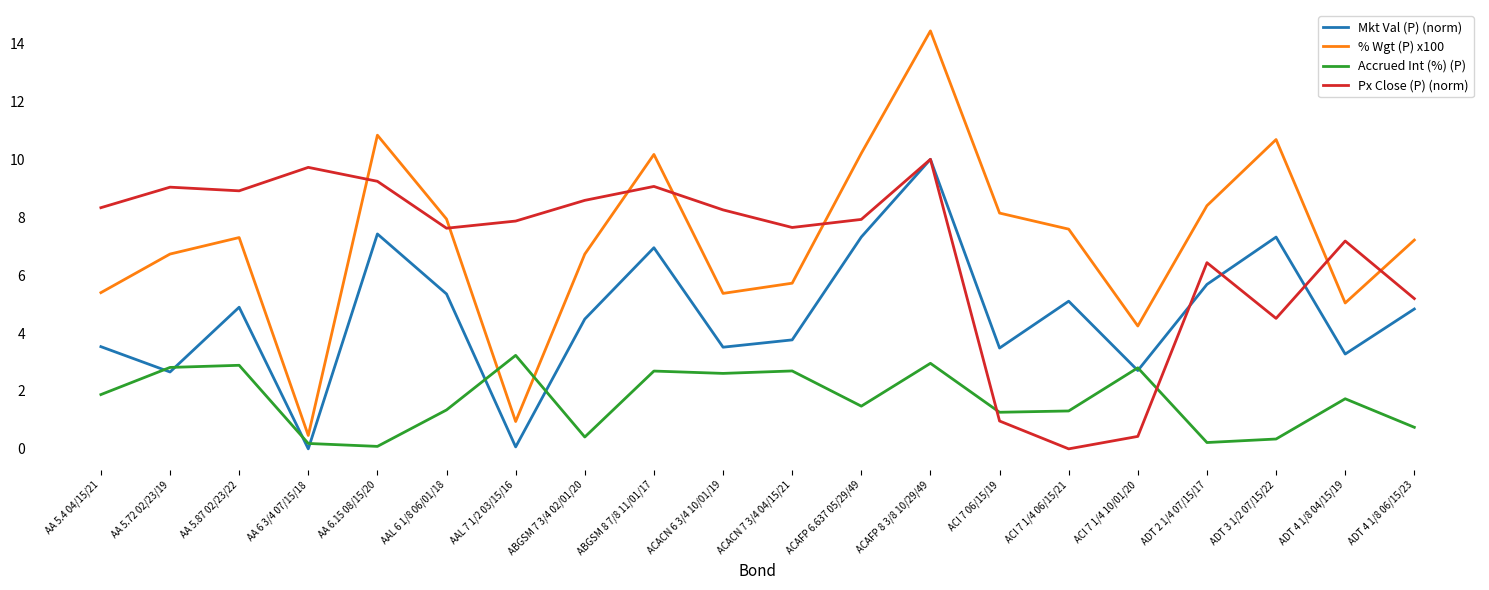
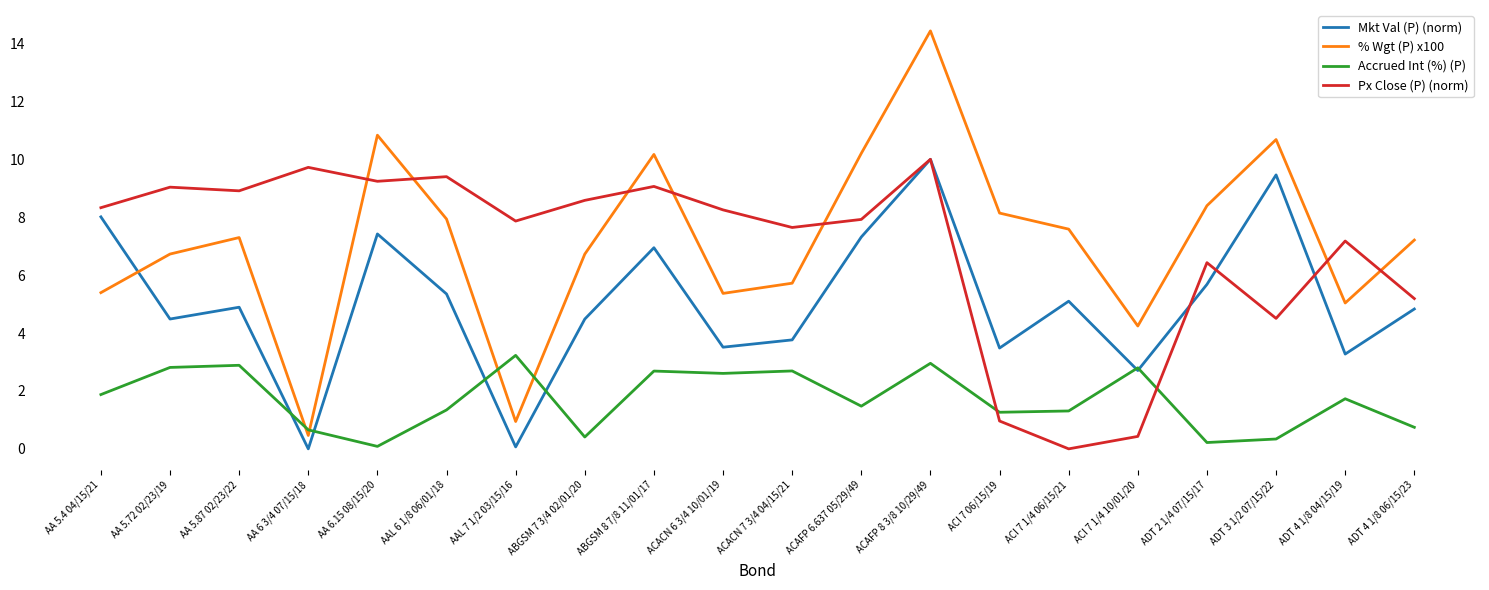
Mkt Val (P) (norm), AA 5.4 04/15/21: 3.5 -> 8.0
Mkt Val (P) (norm), AA 5.72 02/23/19: 2.7 -> 4.5
Accrued Int (%) (P), AA 6 3/4 07/15/18: 0.2 -> 0.7
Px Close (P) (norm), AAL 6 1/8 06/01/18: 7.6 -> 9.4
Mkt Val (P) (norm), ADT 3 1/2 07/15/22: 7.3 -> 9.5
